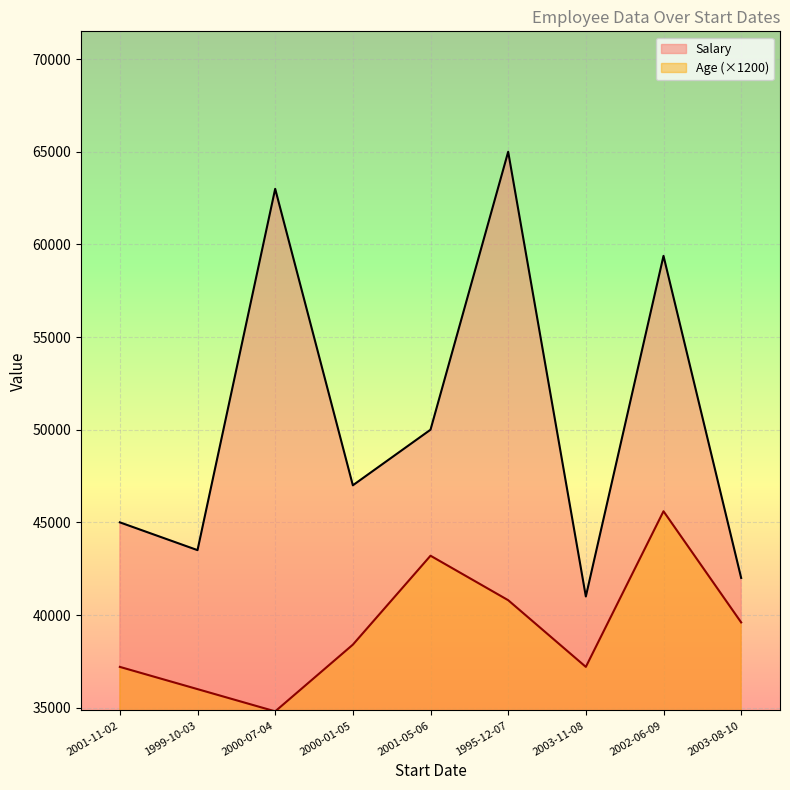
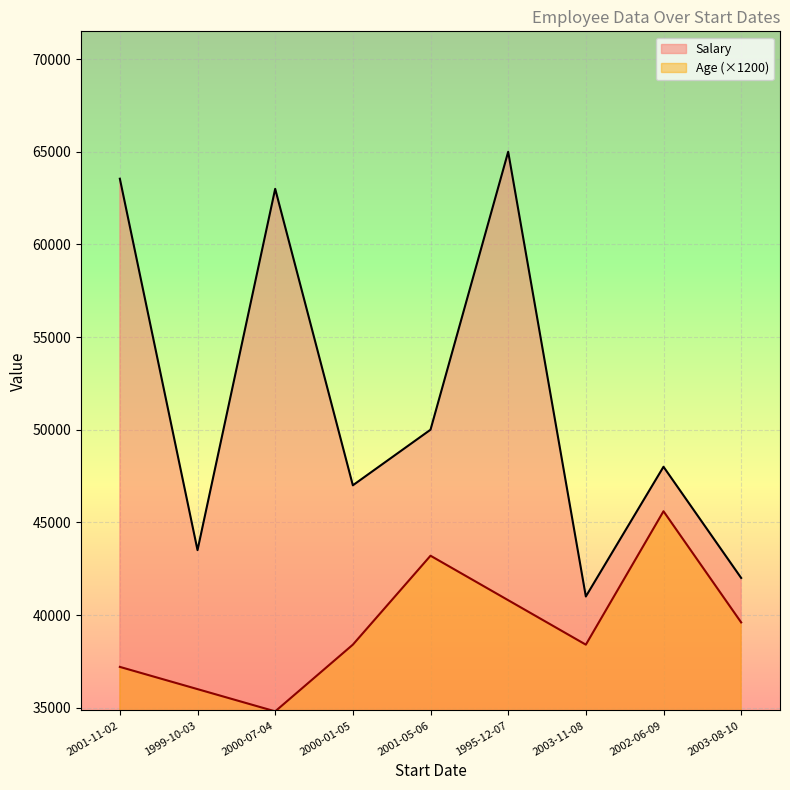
Salary, 2001-11-02: 45000 -> 63500
Age (×1200), 2003-11-08: 37200 -> 38400
Salary, 2002-06-09: 59400 -> 48000
